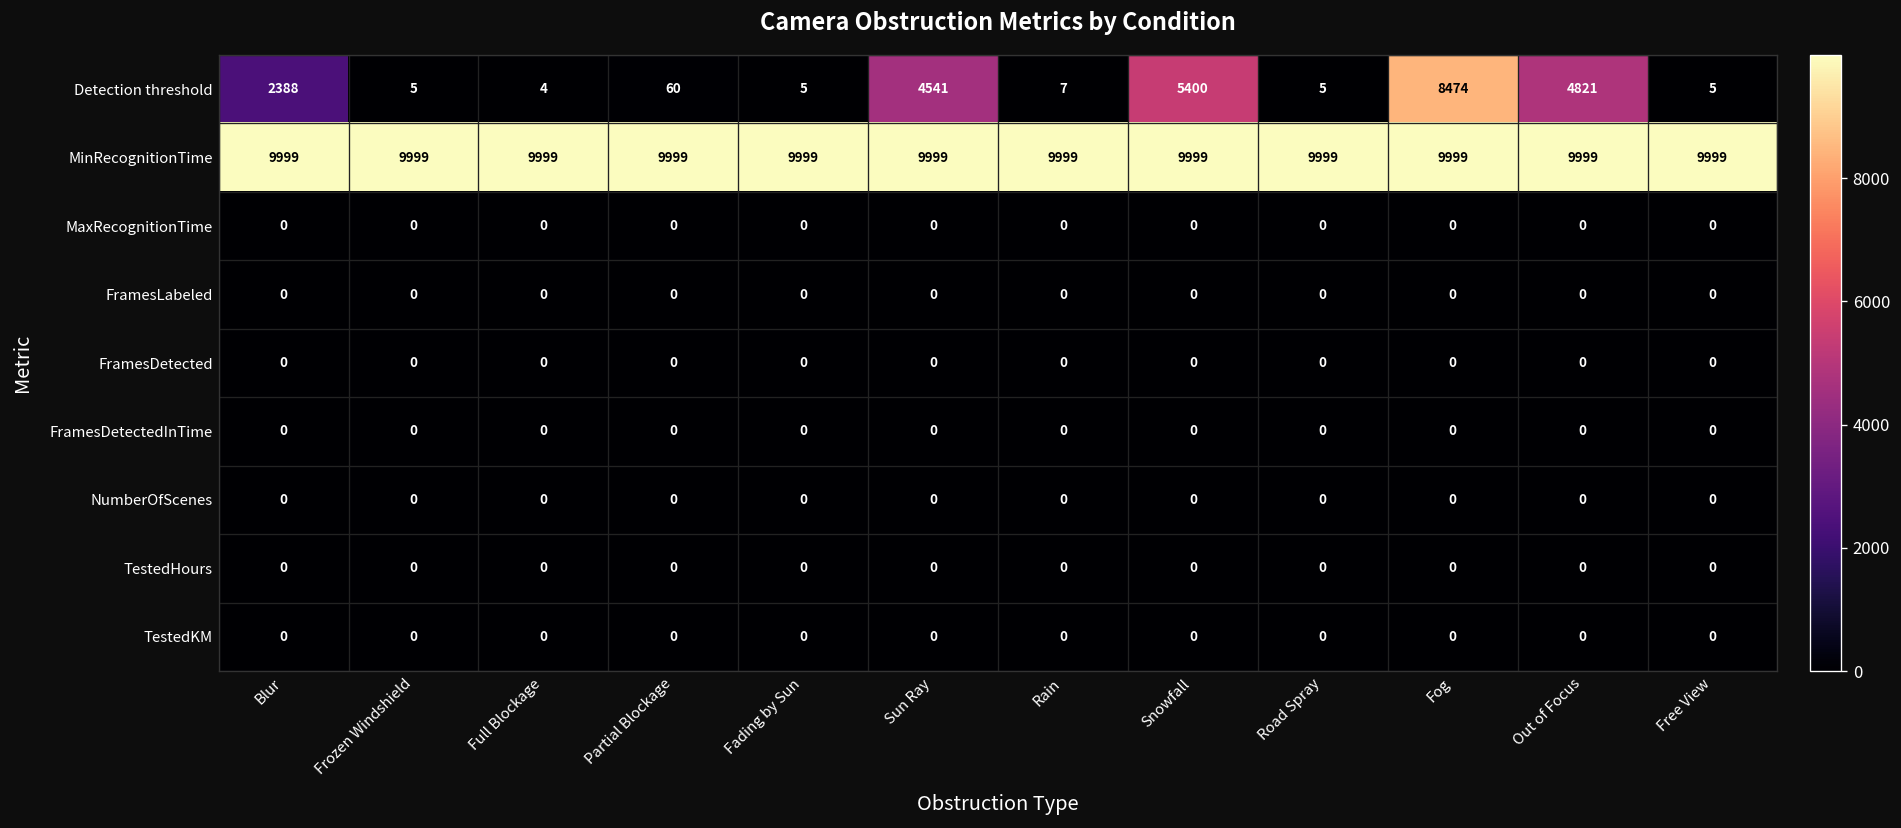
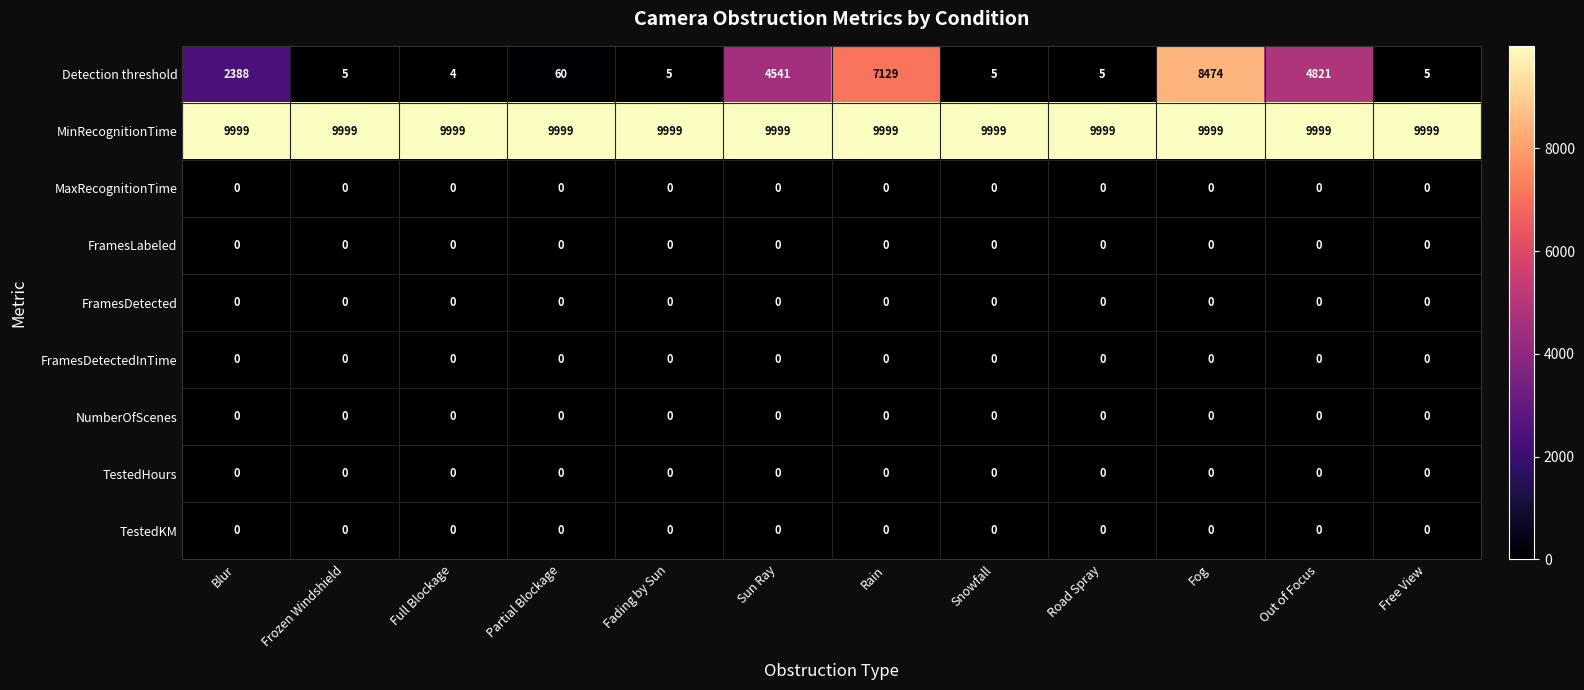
Detection threshold, Rain: 7 -> 7129
Detection threshold, Snowfall: 5400 -> 5
